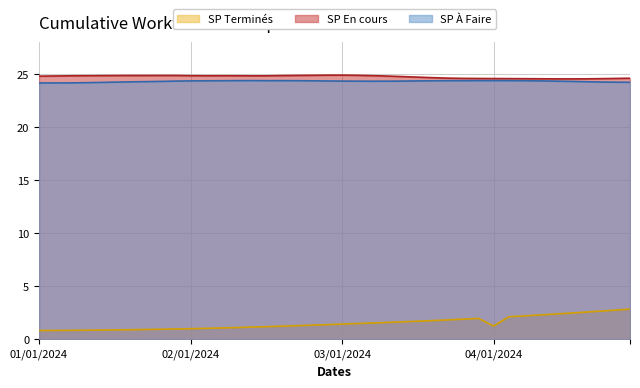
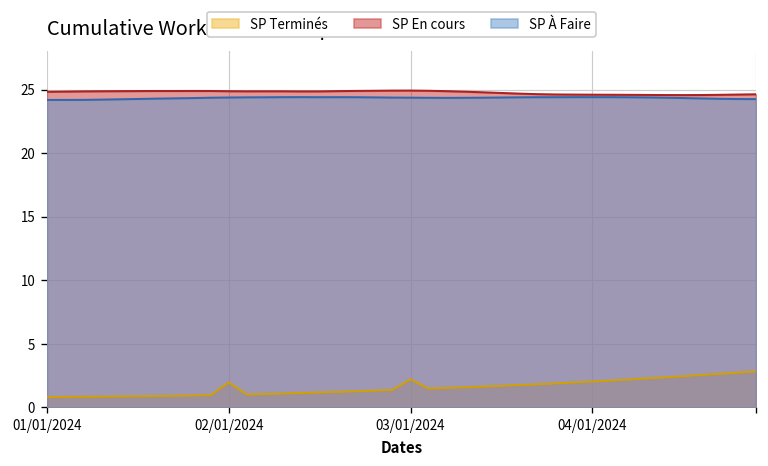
SP Terminés, 02/01/2024: 1.0 -> 2.0
SP Terminés, 03/01/2024: 1.4 -> 2.2
SP Terminés, 04/01/2024: 1.2 -> 2.0
